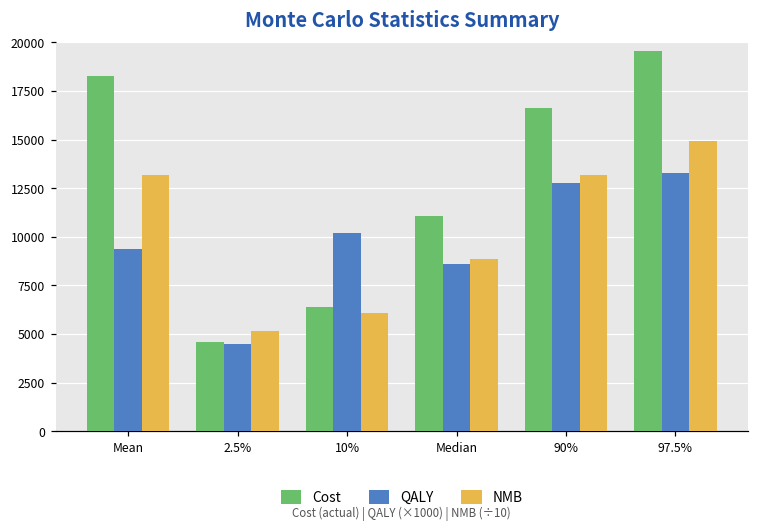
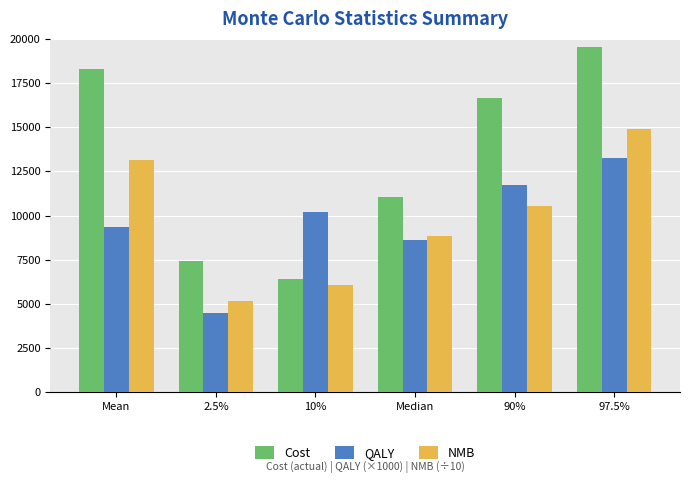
Cost, 2.5%: 4600 -> 7400
QALY, 90%: 12800 -> 11700
NMB, 90%: 13200 -> 10600
